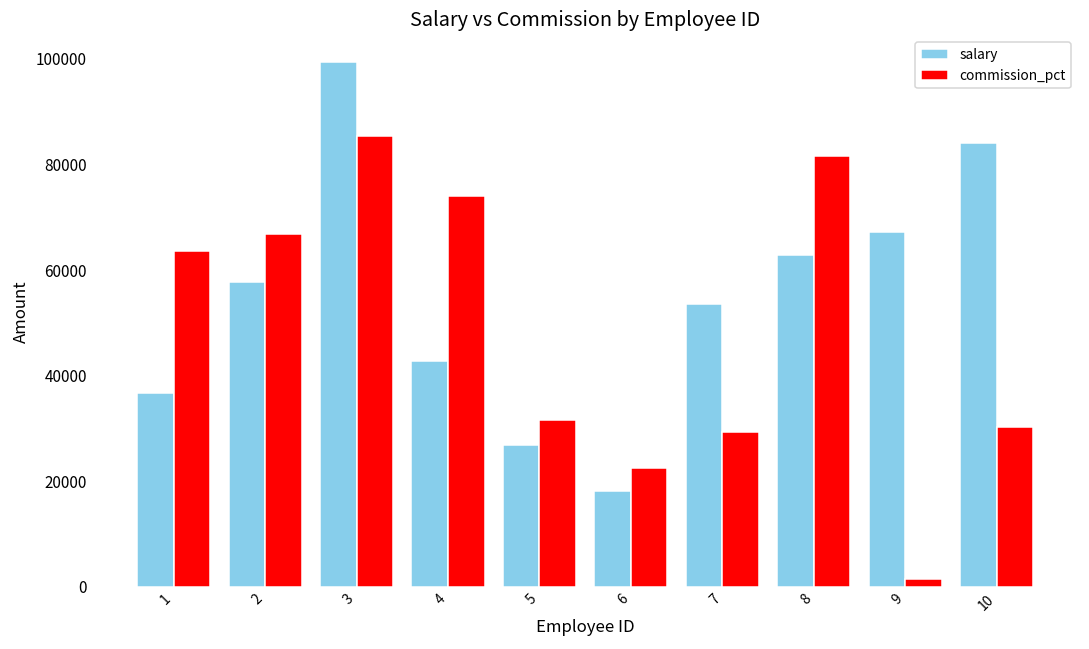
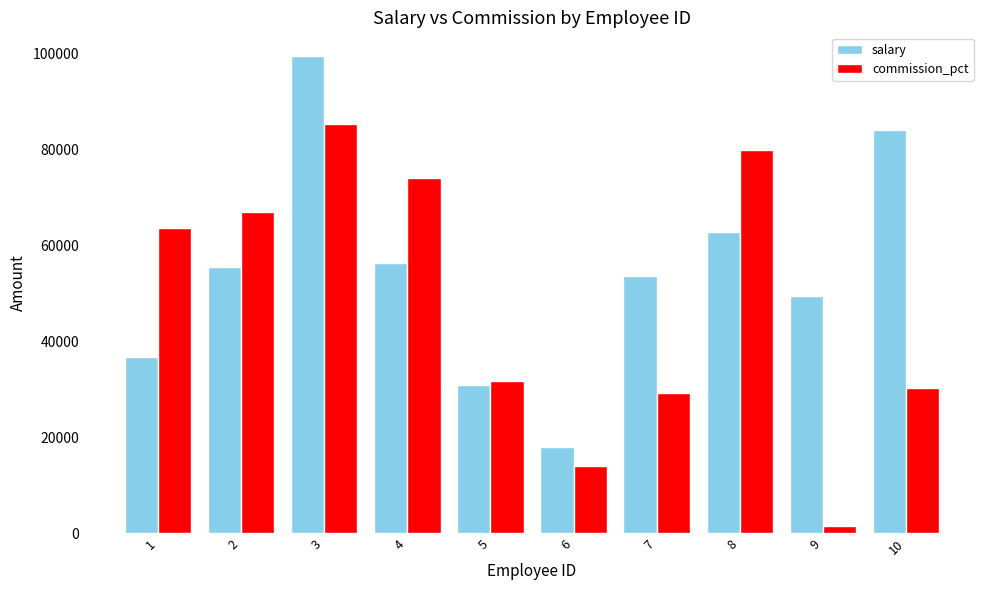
salary, 2: 58000 -> 56000
salary, 4: 43000 -> 56000
salary, 5: 27000 -> 31000
commission_pct, 6: 23000 -> 14000
commission_pct, 8: 82000 -> 80000
salary, 9: 67000 -> 50000
